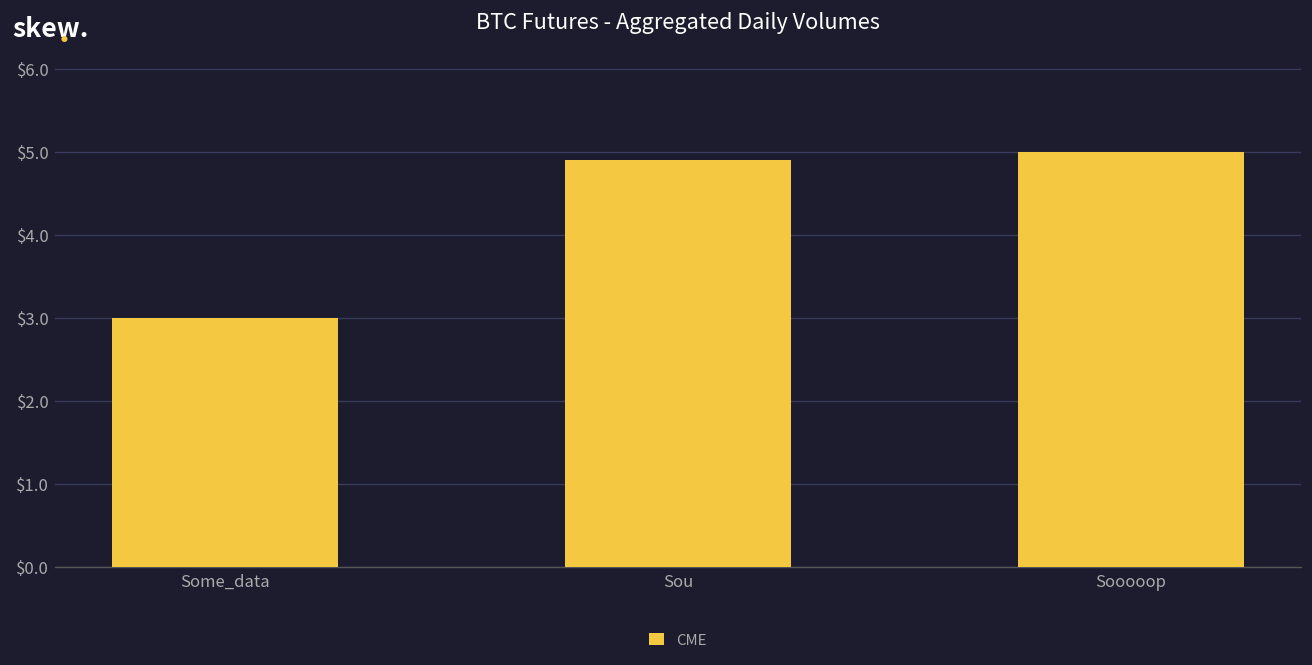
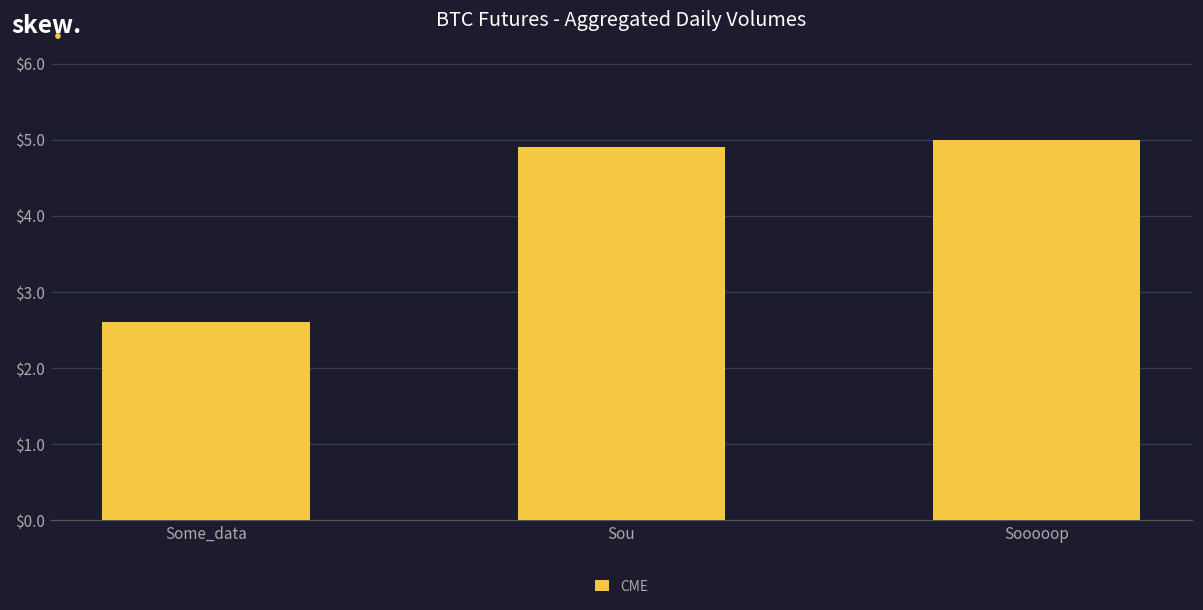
Some_data: $3.0 -> $2.6
